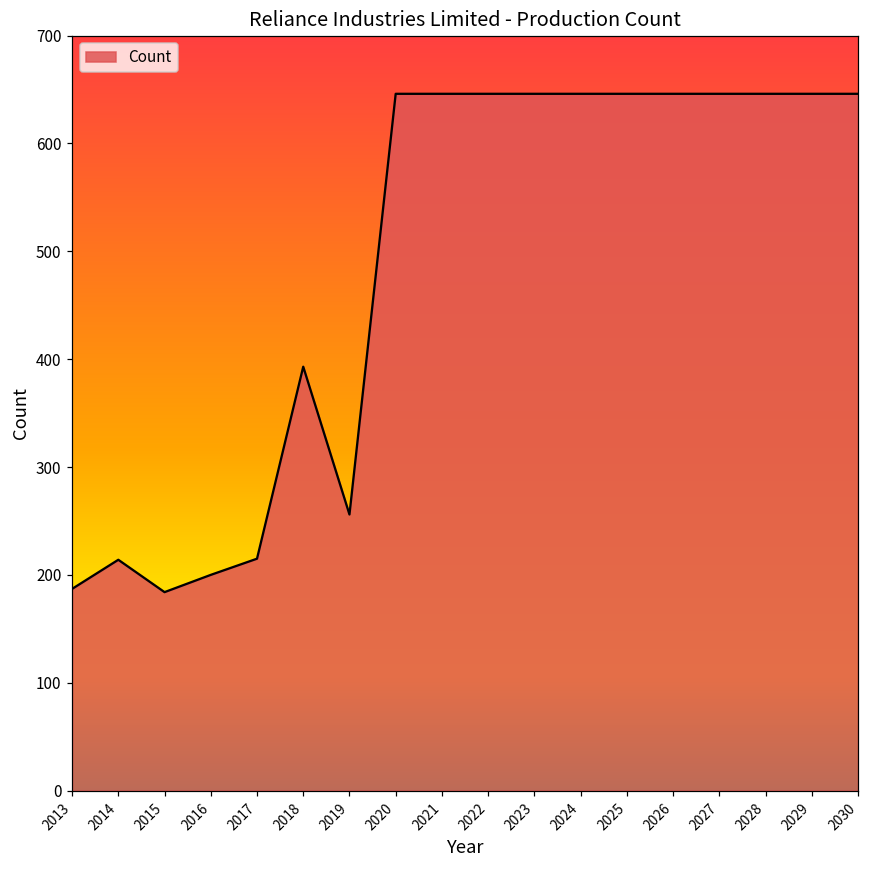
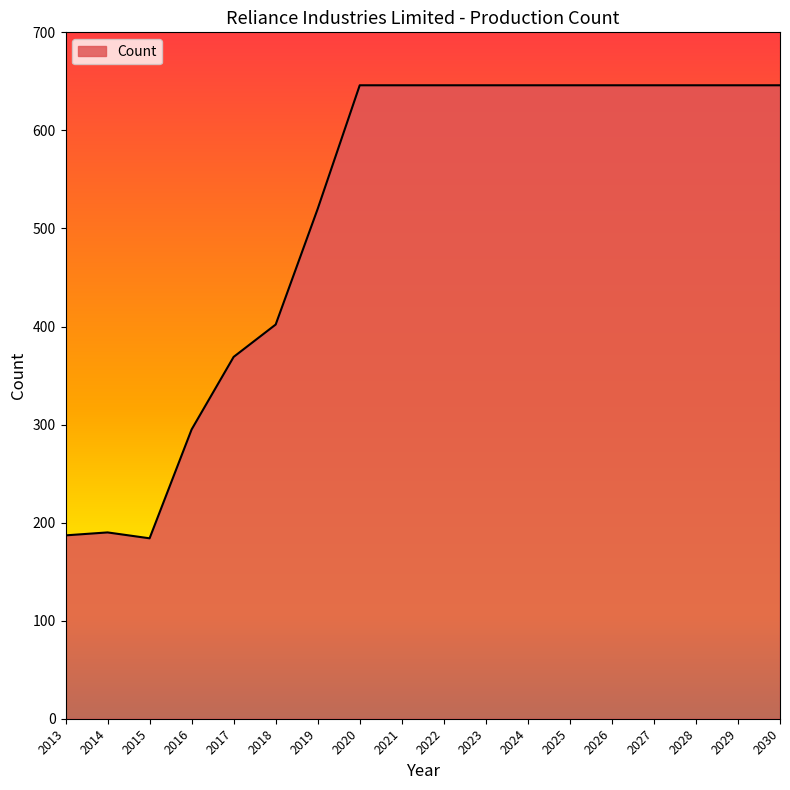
2014: 210 -> 190
2016: 200 -> 300
2017: 220 -> 370
2018: 390 -> 400
2019: 260 -> 520
